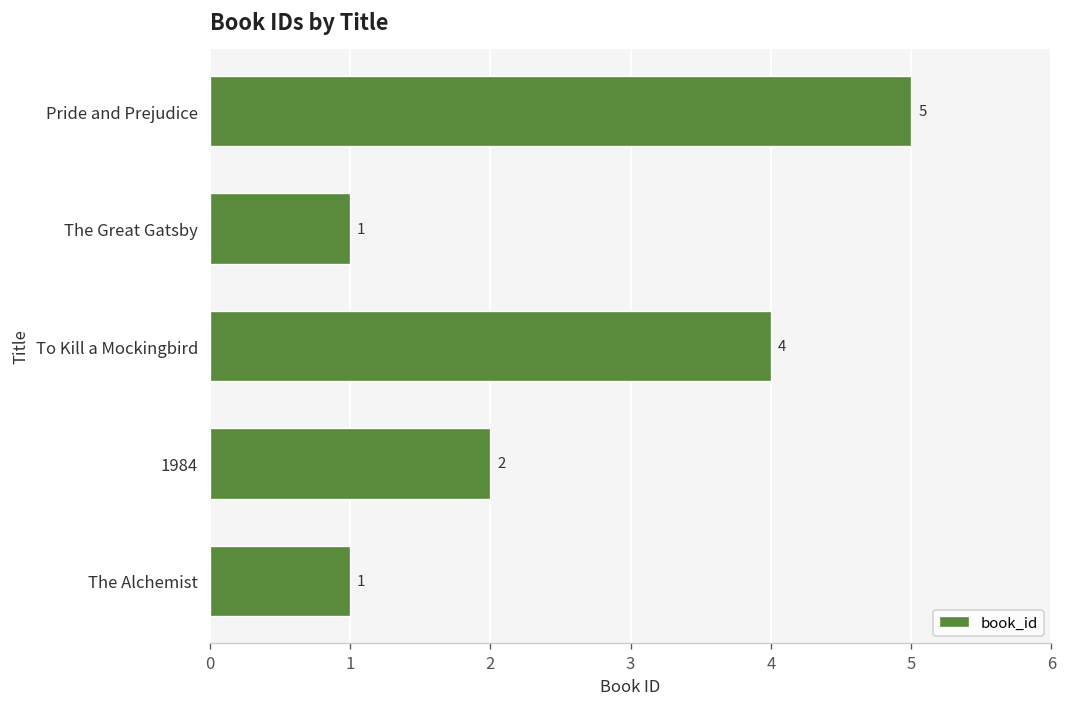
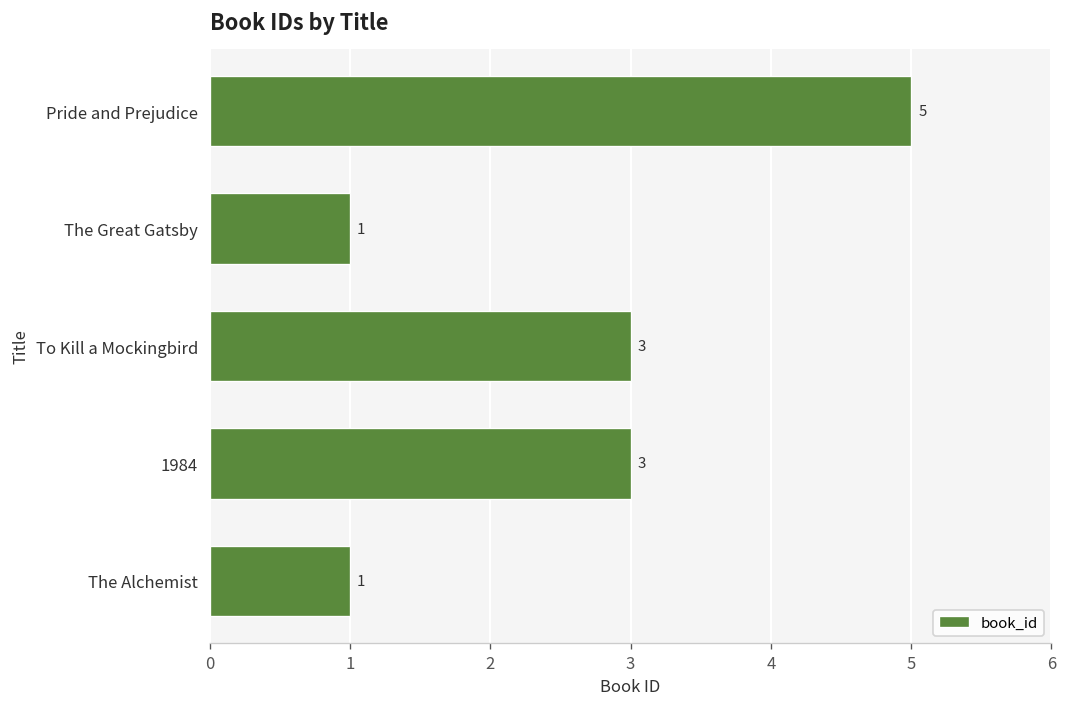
To Kill a Mockingbird: 4 -> 3
1984: 2 -> 3
